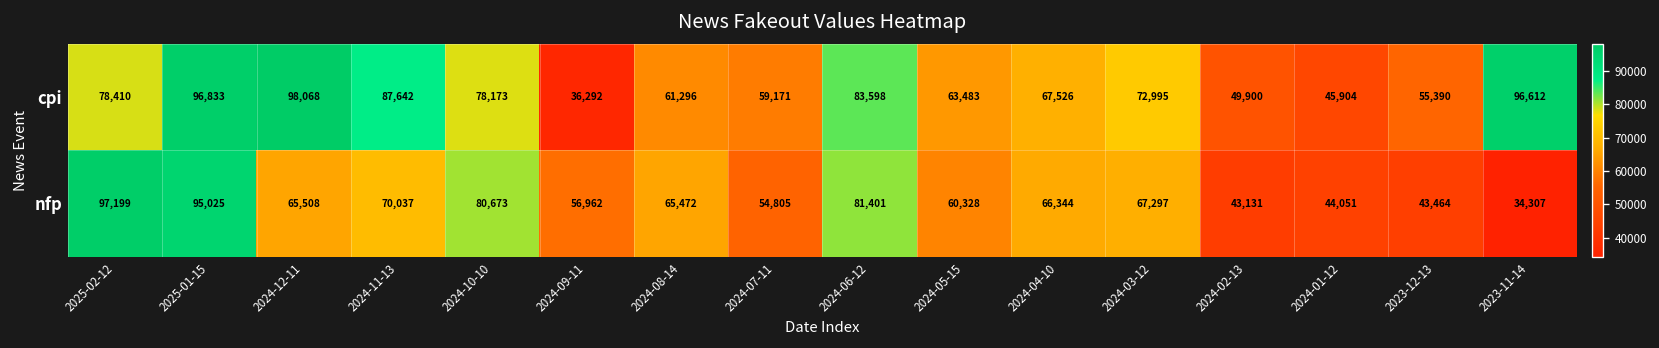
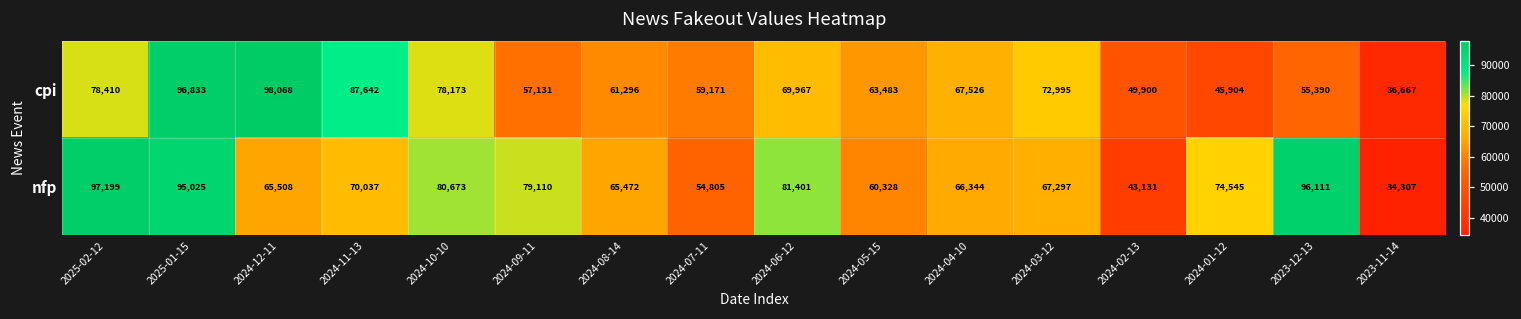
cpi, 2024-09-11: 36,292 -> 57,131
cpi, 2024-06-12: 83,598 -> 69,967
cpi, 2023-11-14: 96,612 -> 36,667
nfp, 2024-09-11: 56,962 -> 79,110
nfp, 2024-01-12: 44,051 -> 74,545
nfp, 2023-12-13: 43,464 -> 96,111
